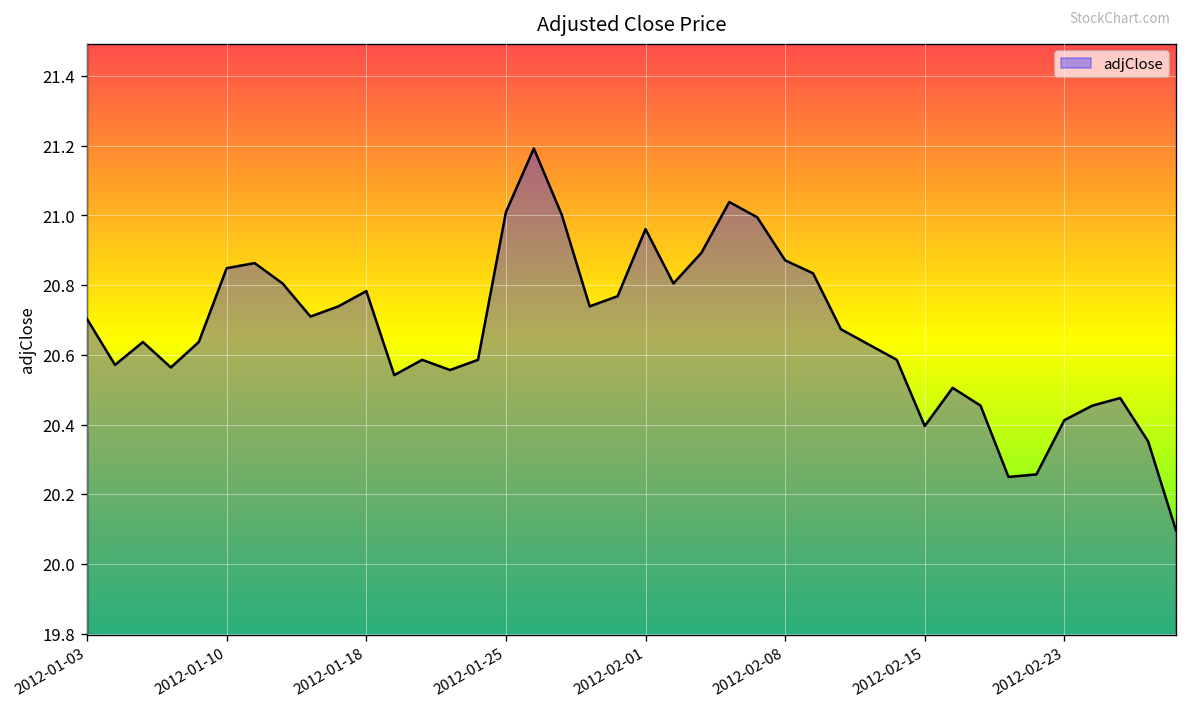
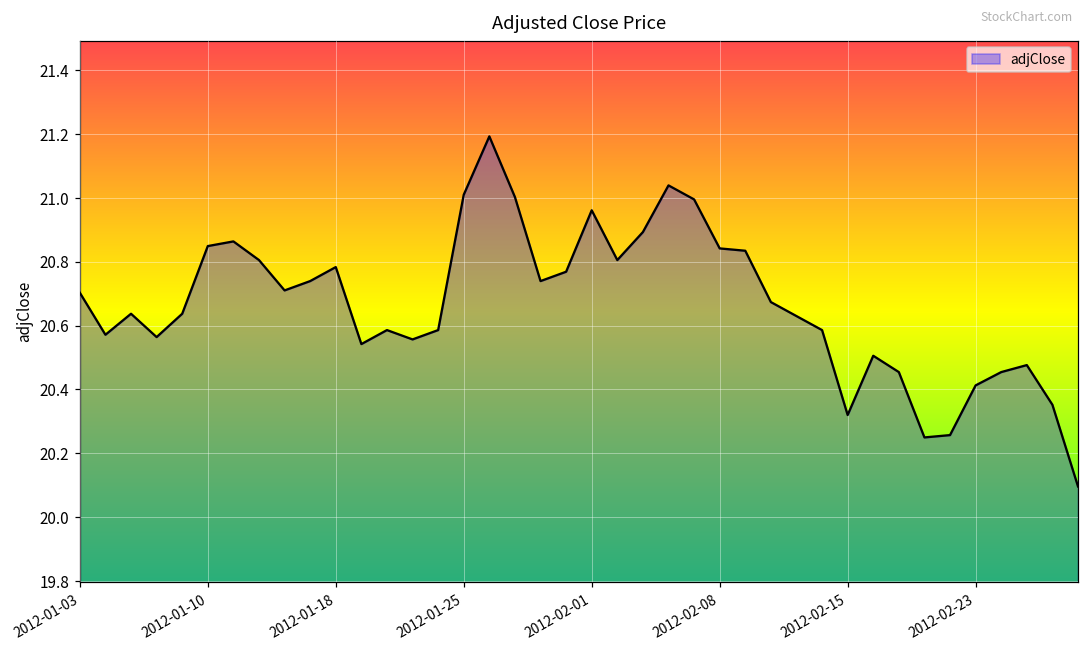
2012-02-08: 20.87 -> 20.84
2012-02-15: 20.40 -> 20.32
